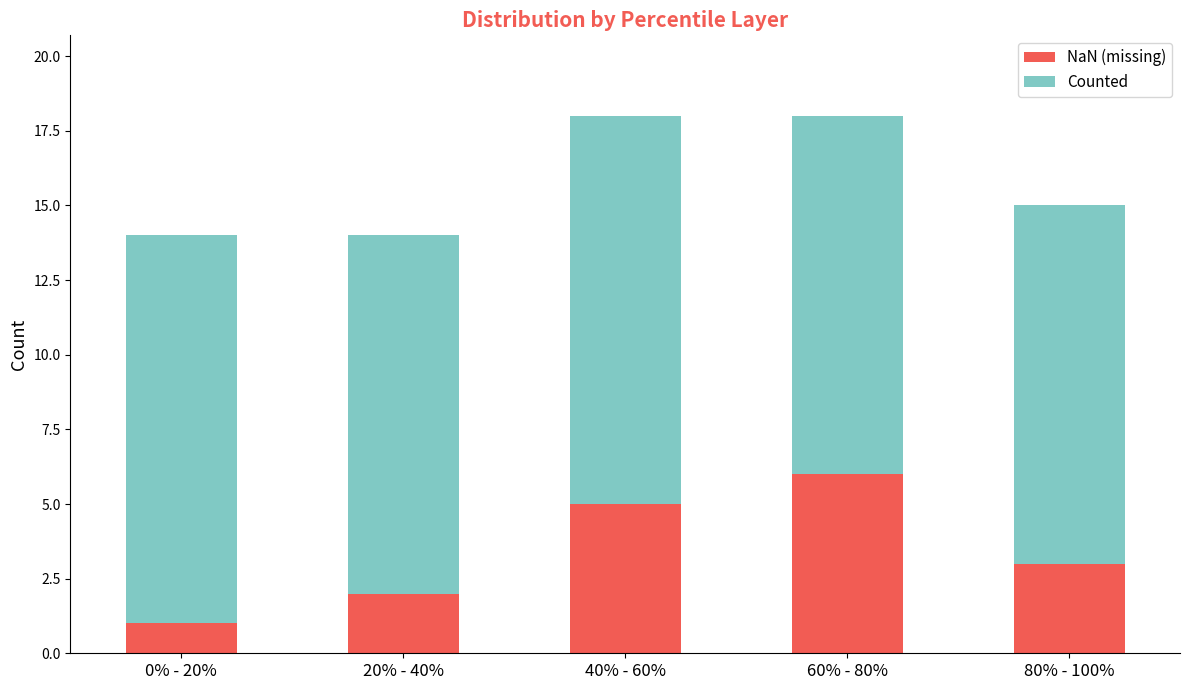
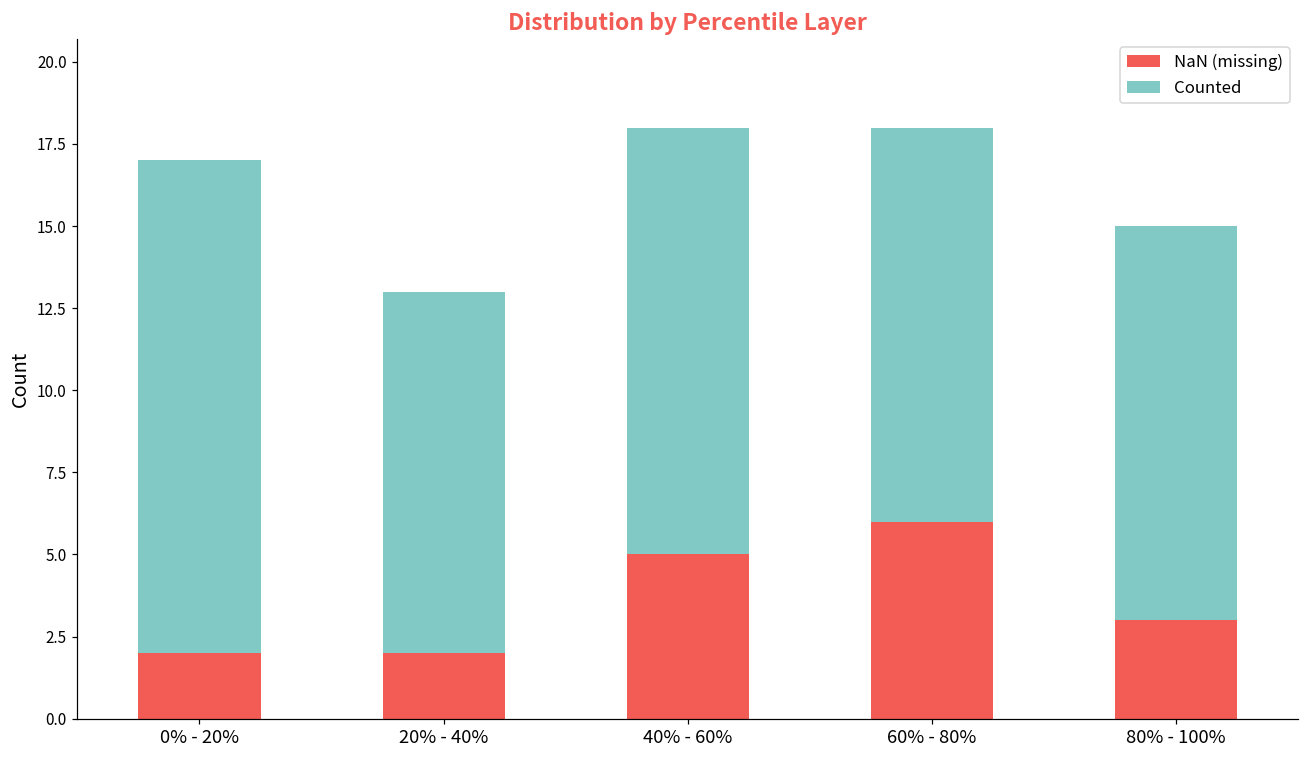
NaN (missing), 0% - 20%: 1 -> 2
Counted, 0% - 20%: 13 -> 15
Counted, 20% - 40%: 12 -> 11
